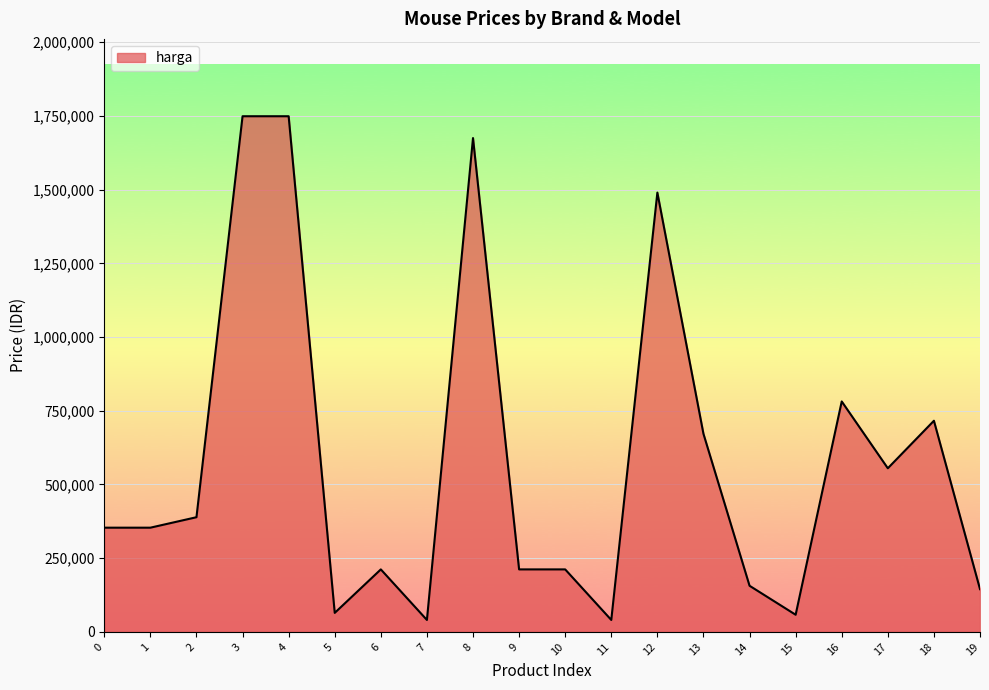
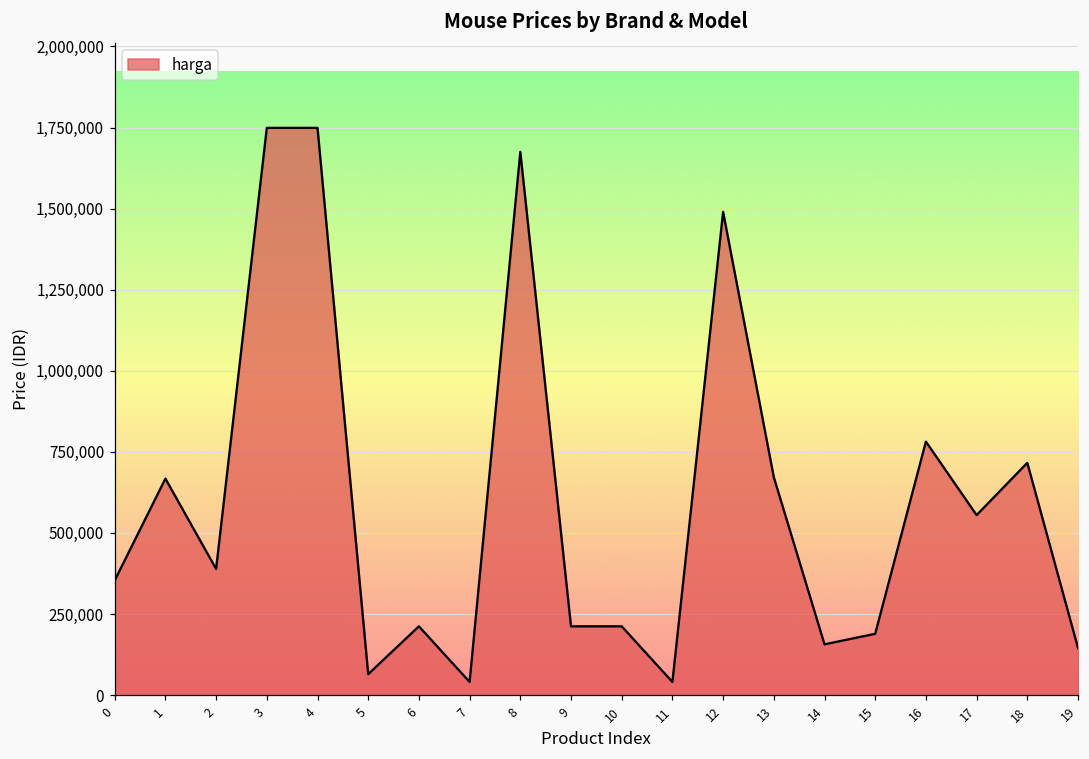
1: 350,000 -> 670,000
15: 60,000 -> 190,000
